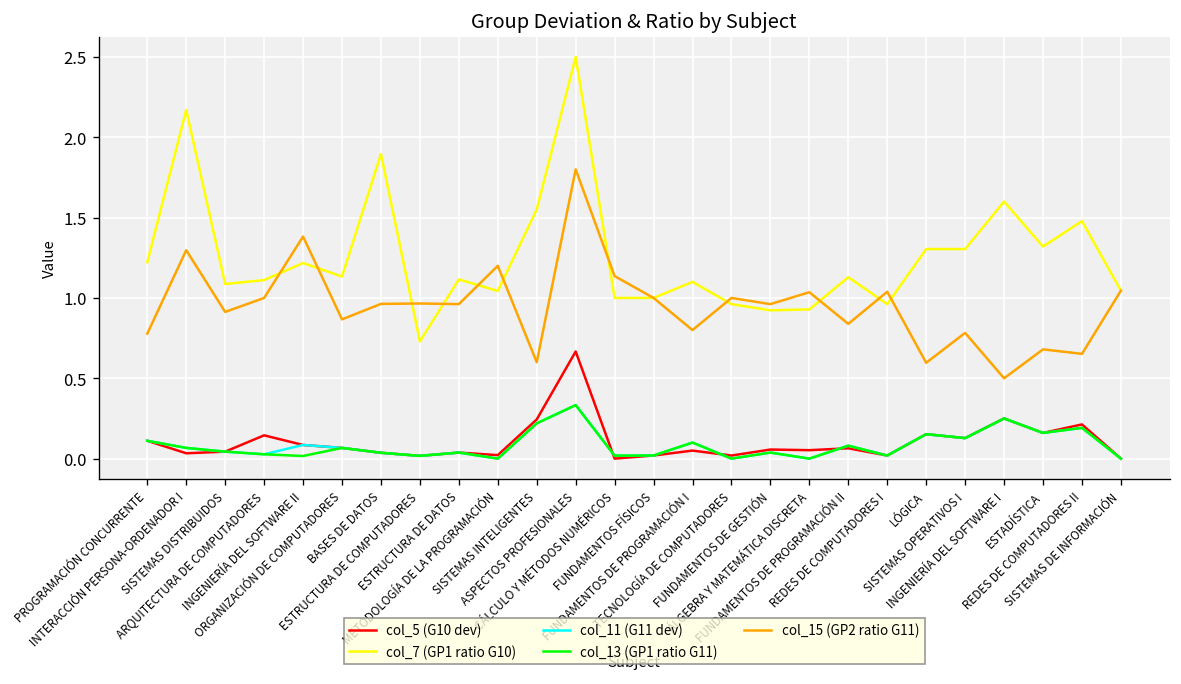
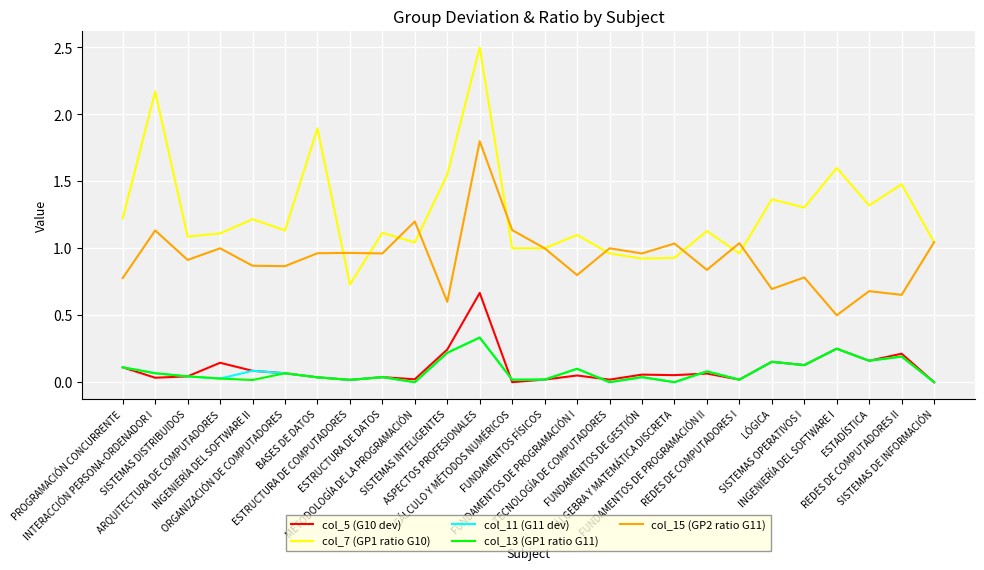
col_15 (GP2 ratio G11), INTERACCIÓN PERSONA-ORDENADOR I: 1.30 -> 1.13
col_15 (GP2 ratio G11), INGENIERÍA DEL SOFTWARE II: 1.38 -> 0.87
col_7 (GP1 ratio G10), LÓGICA: 1.30 -> 1.37
col_15 (GP2 ratio G11), LÓGICA: 0.60 -> 0.70
